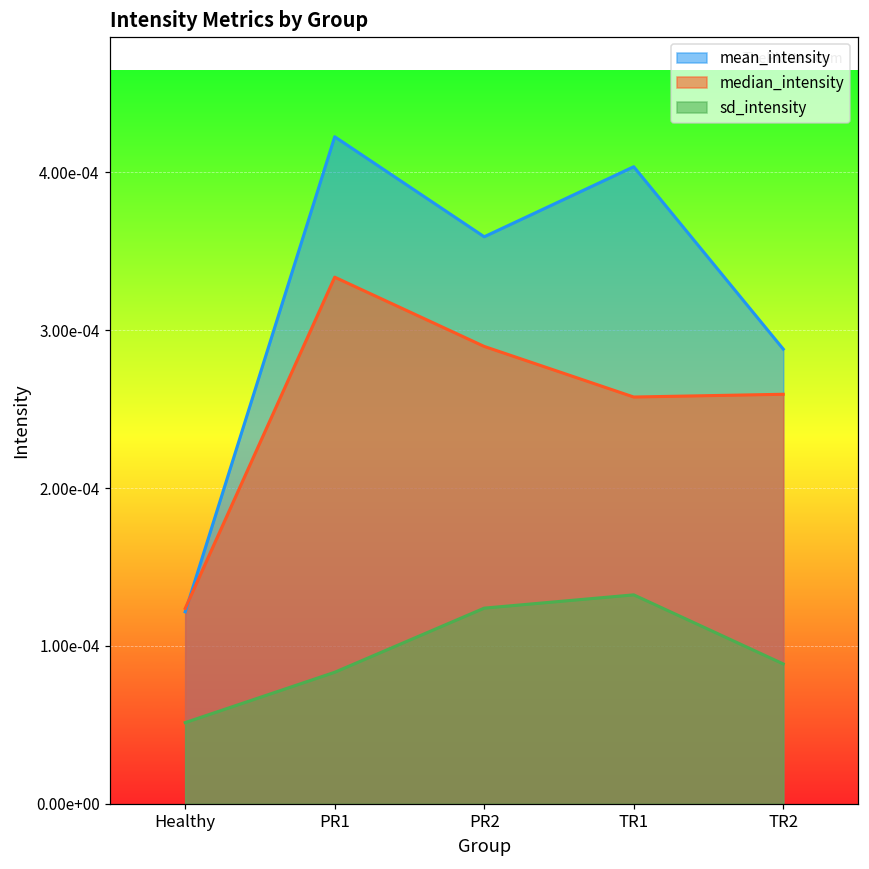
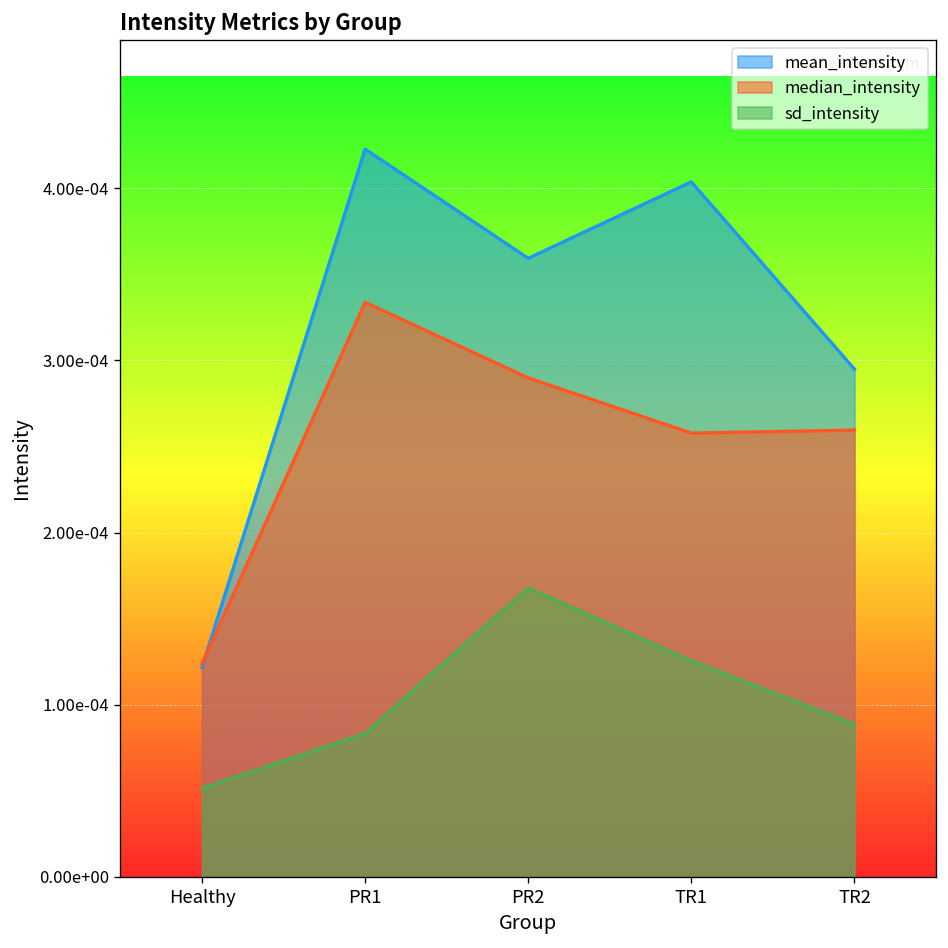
sd_intensity, PR2: 0.000124 -> 0.000168
sd_intensity, TR1: 0.000132 -> 0.000125
mean_intensity, TR2: 0.000288 -> 0.000295
